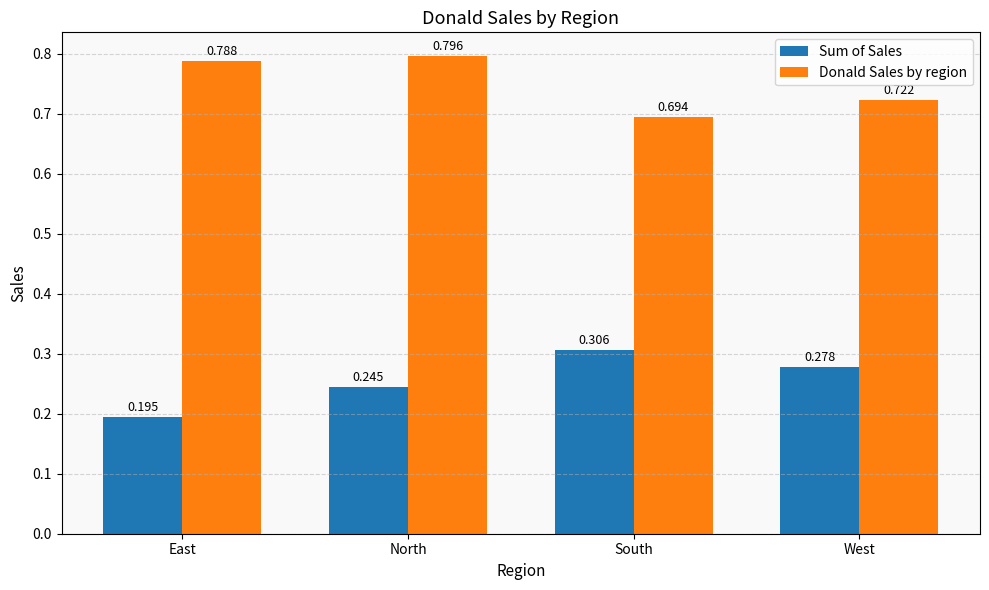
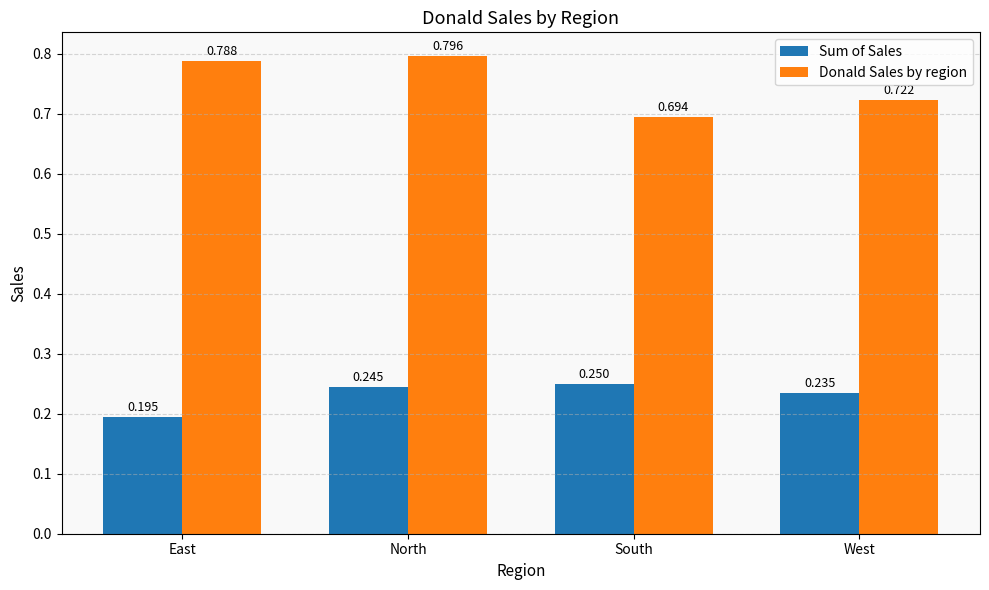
Sum of Sales, South: 0.306 -> 0.250
Sum of Sales, West: 0.278 -> 0.235
